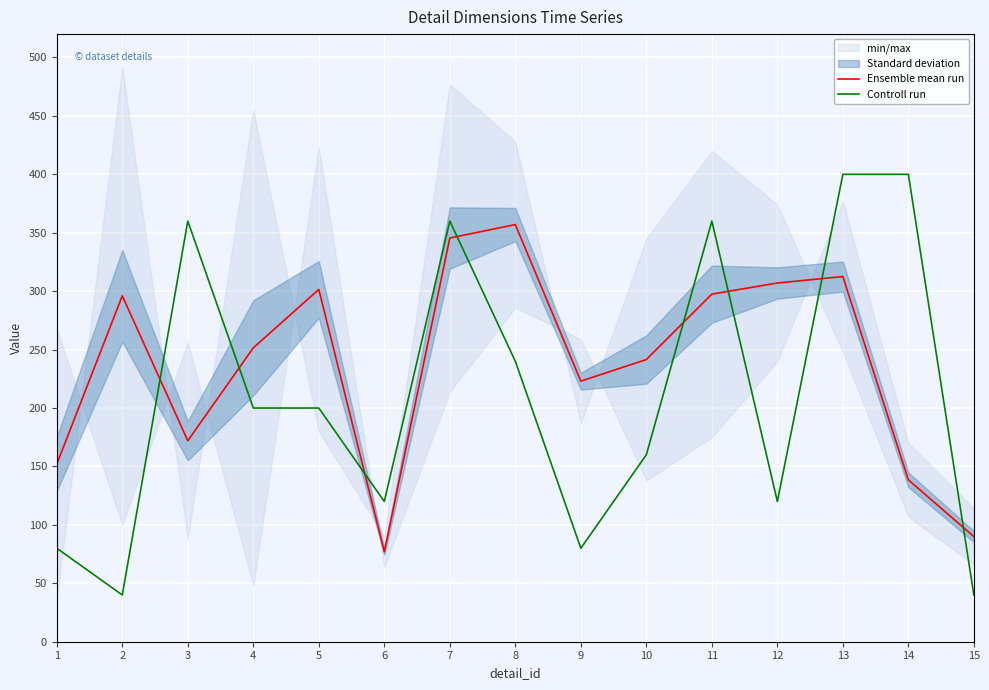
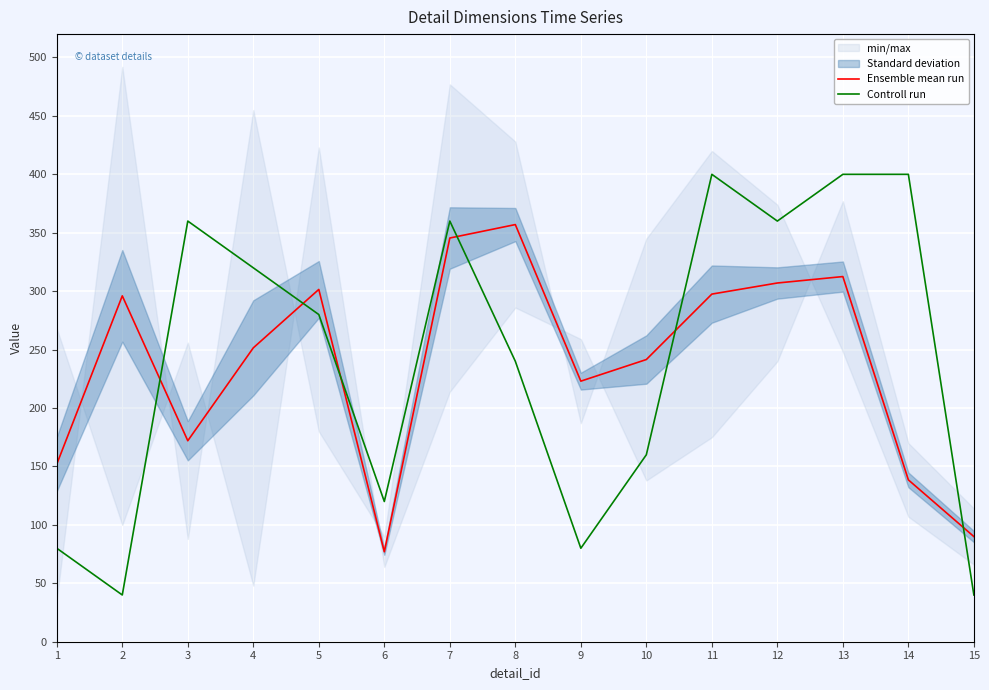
Controll run, 4: 200 -> 320
Controll run, 5: 200 -> 280
Controll run, 11: 360 -> 400
Controll run, 12: 120 -> 360
